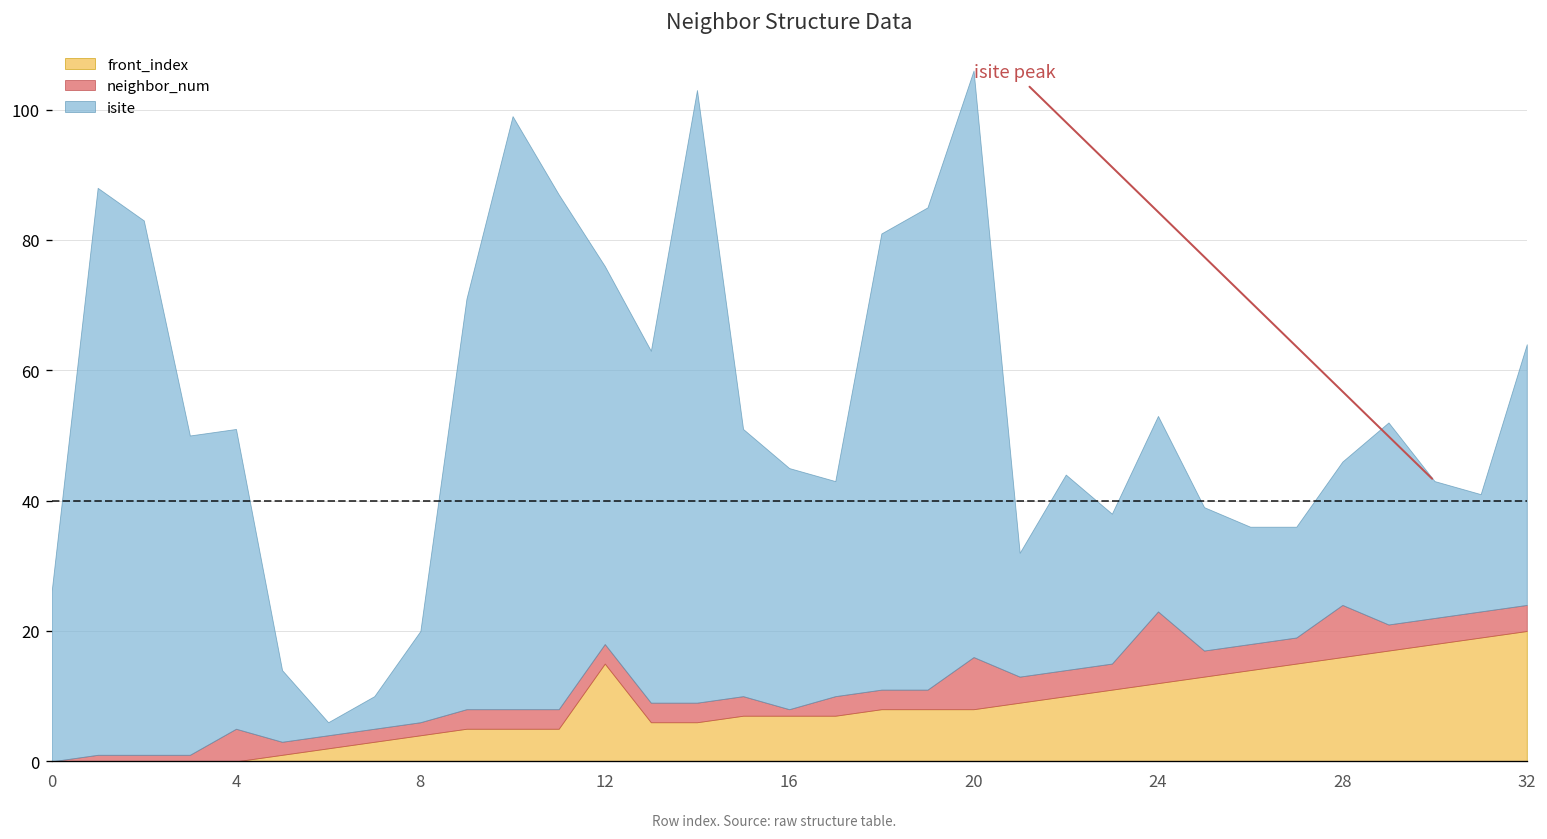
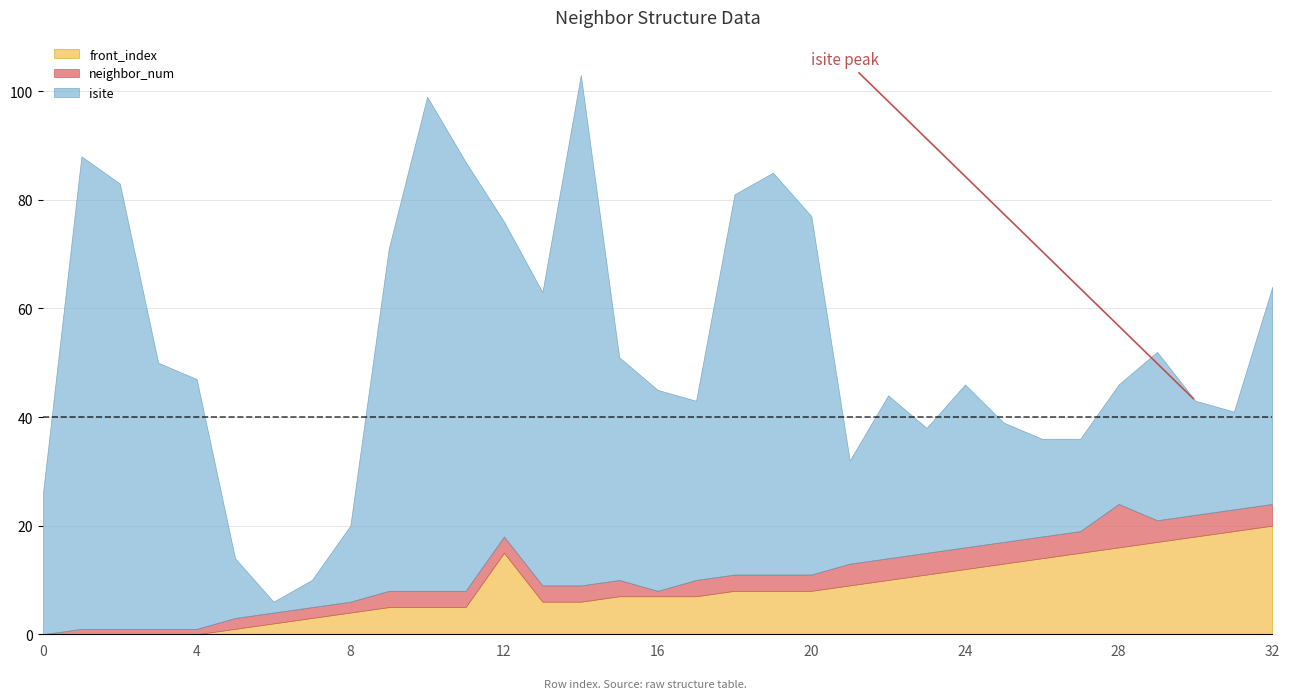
neighbor_num, 4: 5 -> 1
neighbor_num, 20: 8 -> 3
isite, 20: 90 -> 66
neighbor_num, 24: 11 -> 4
